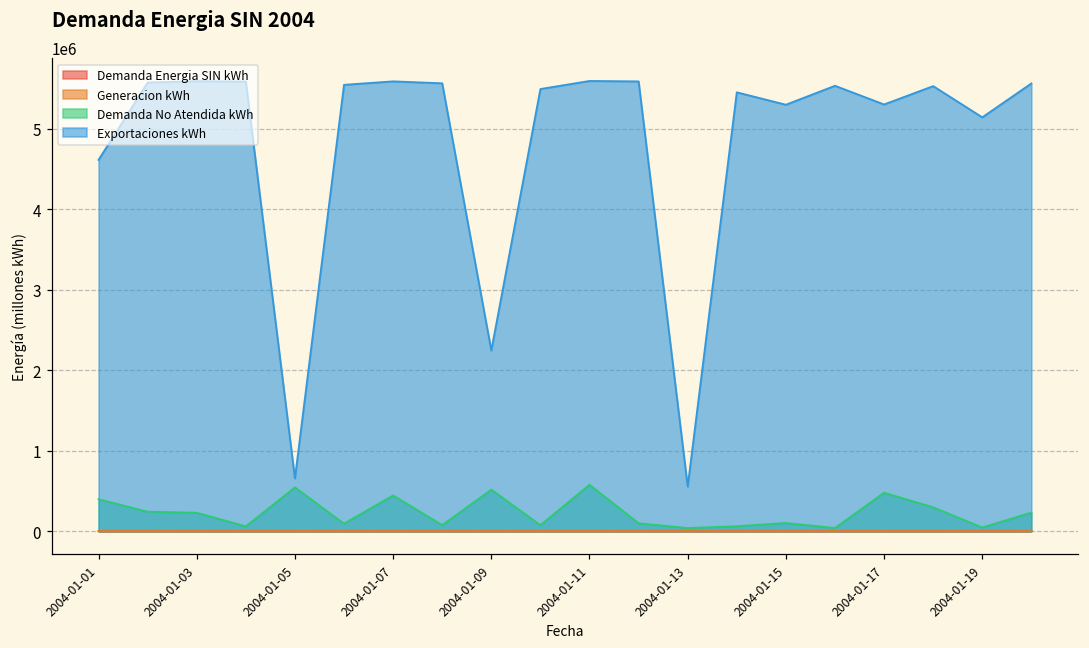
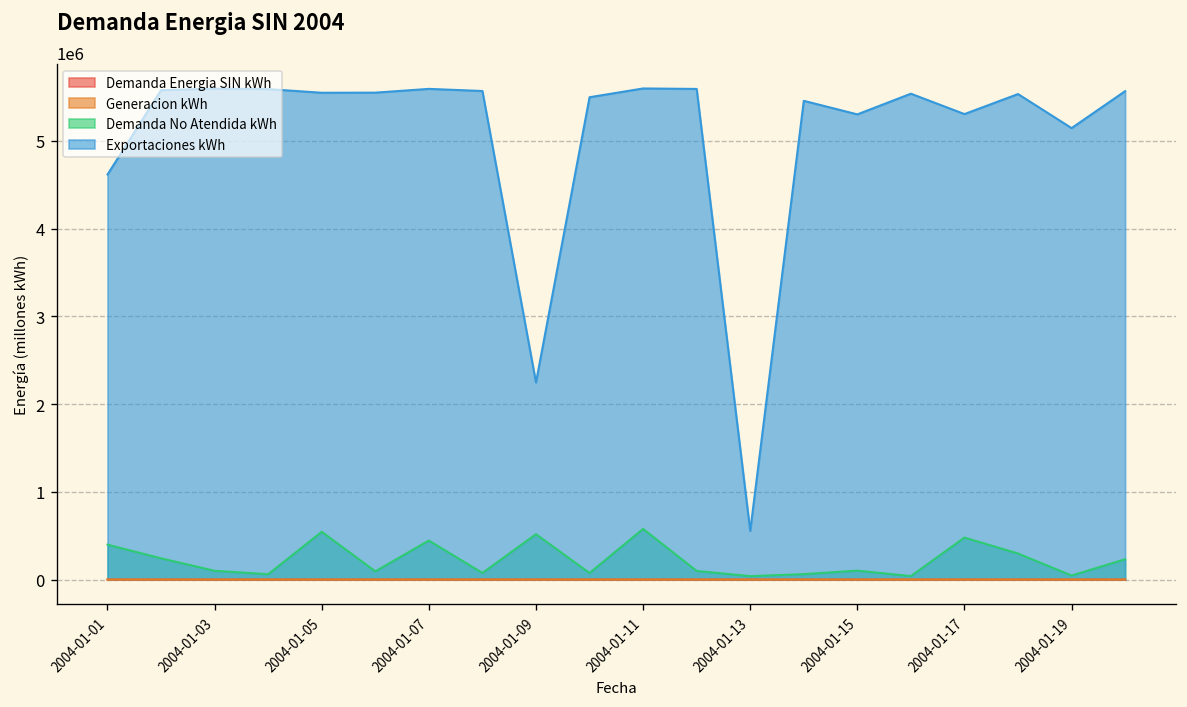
Demanda No Atendida kWh, 2004-01-03: 200000 -> 100000
Exportaciones kWh, 2004-01-05: 700000 -> 5500000
